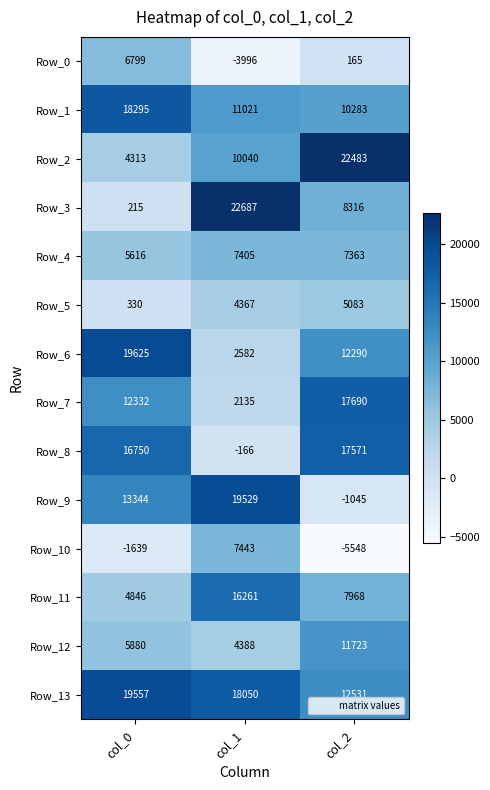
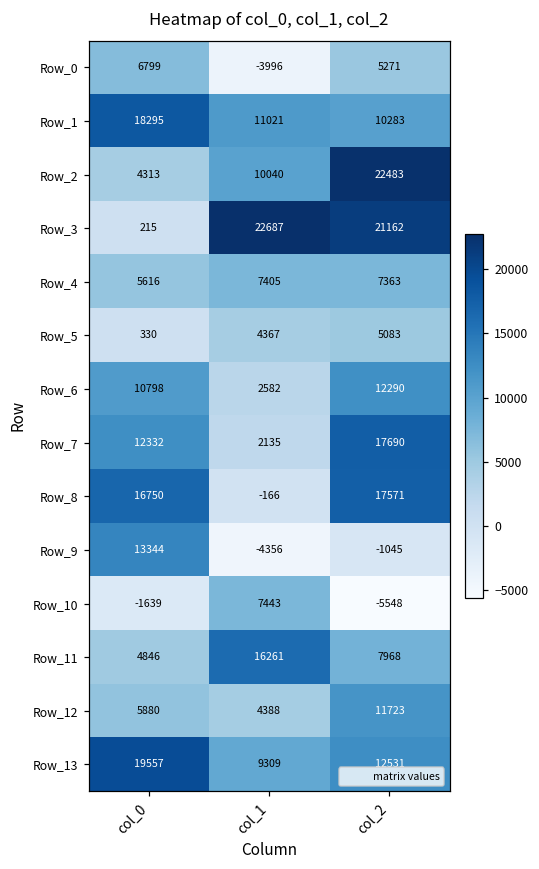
Row_0, col_2: 165 -> 5271
Row_3, col_2: 8316 -> 21162
Row_6, col_0: 19625 -> 10798
Row_9, col_1: 19529 -> -4356
Row_13, col_1: 18050 -> 9309
